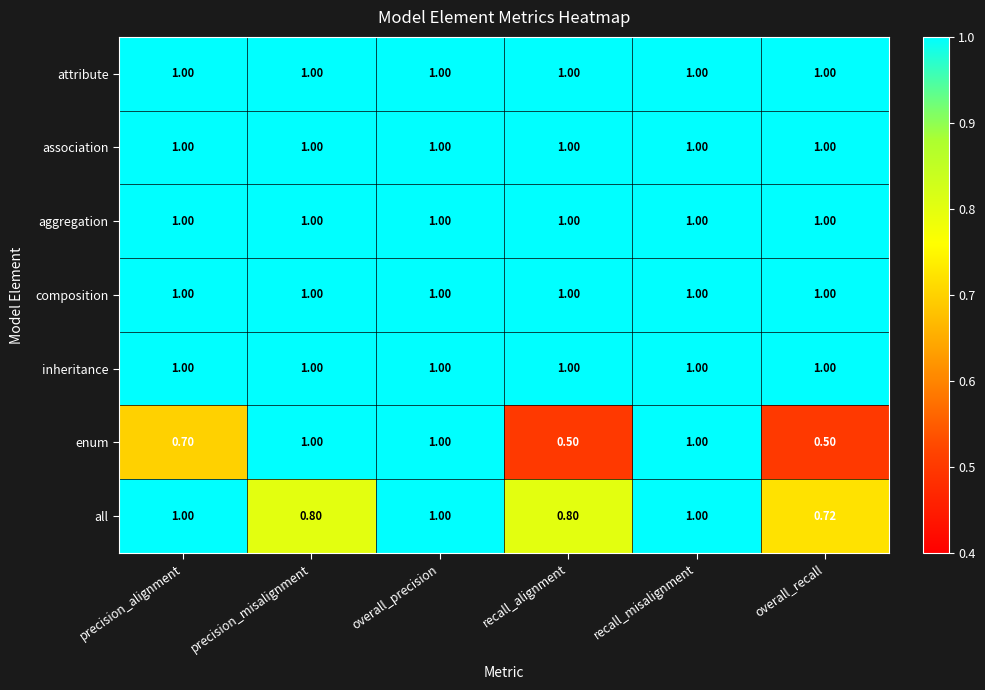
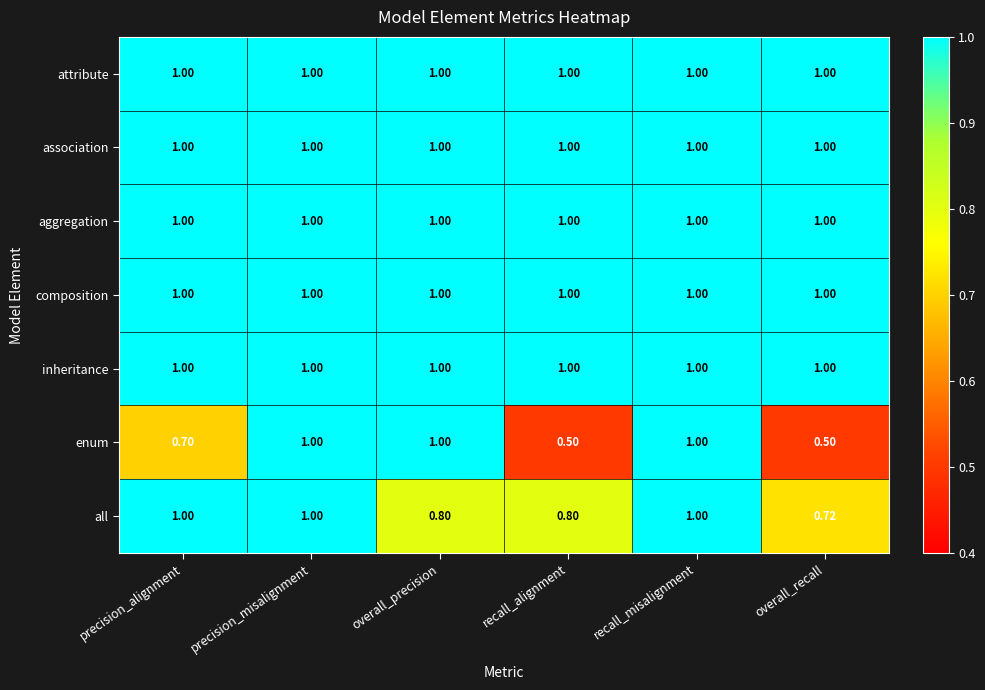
all, precision_misalignment: 0.80 -> 1.00
all, overall_precision: 1.00 -> 0.80
